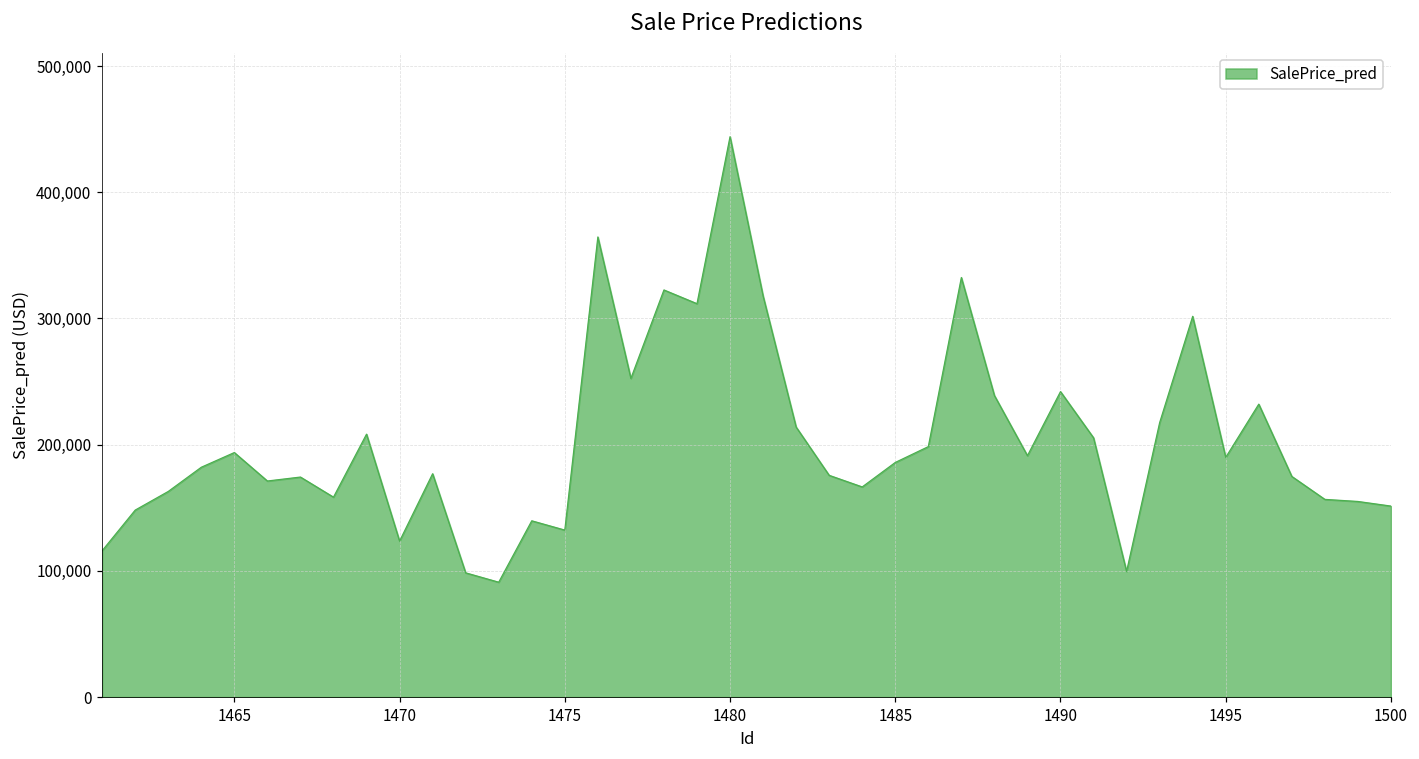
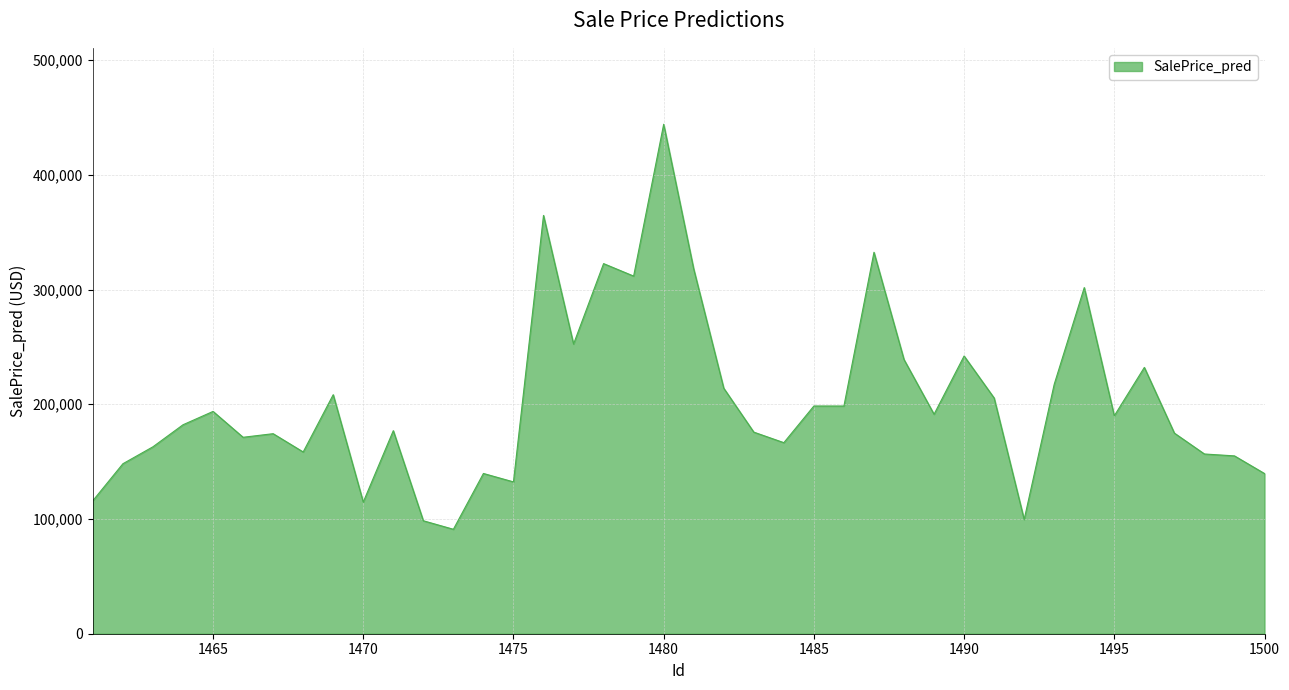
1470: 124,000 -> 115,000
1485: 186,000 -> 198,000
1500: 151,000 -> 140,000
